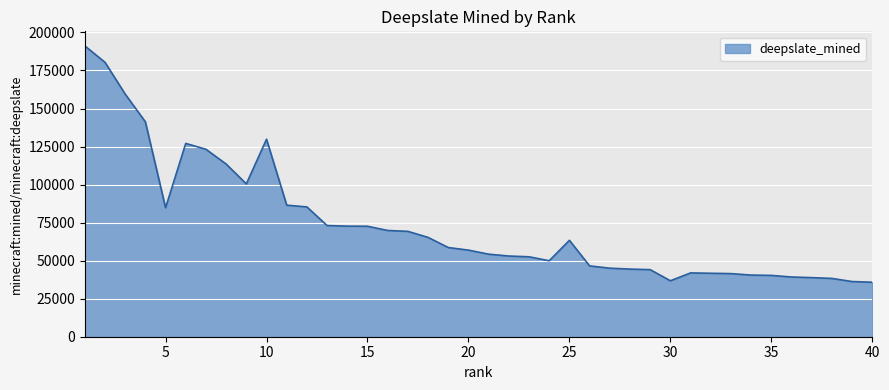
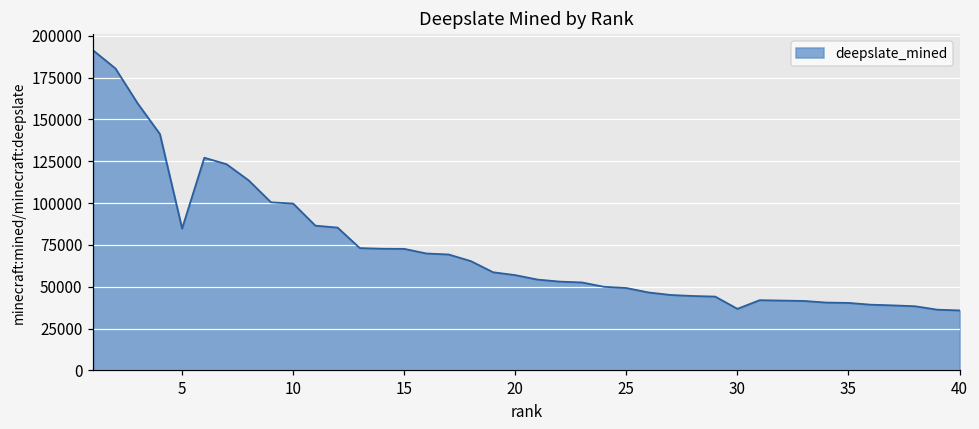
10: 130000 -> 100000
25: 63000 -> 49000
